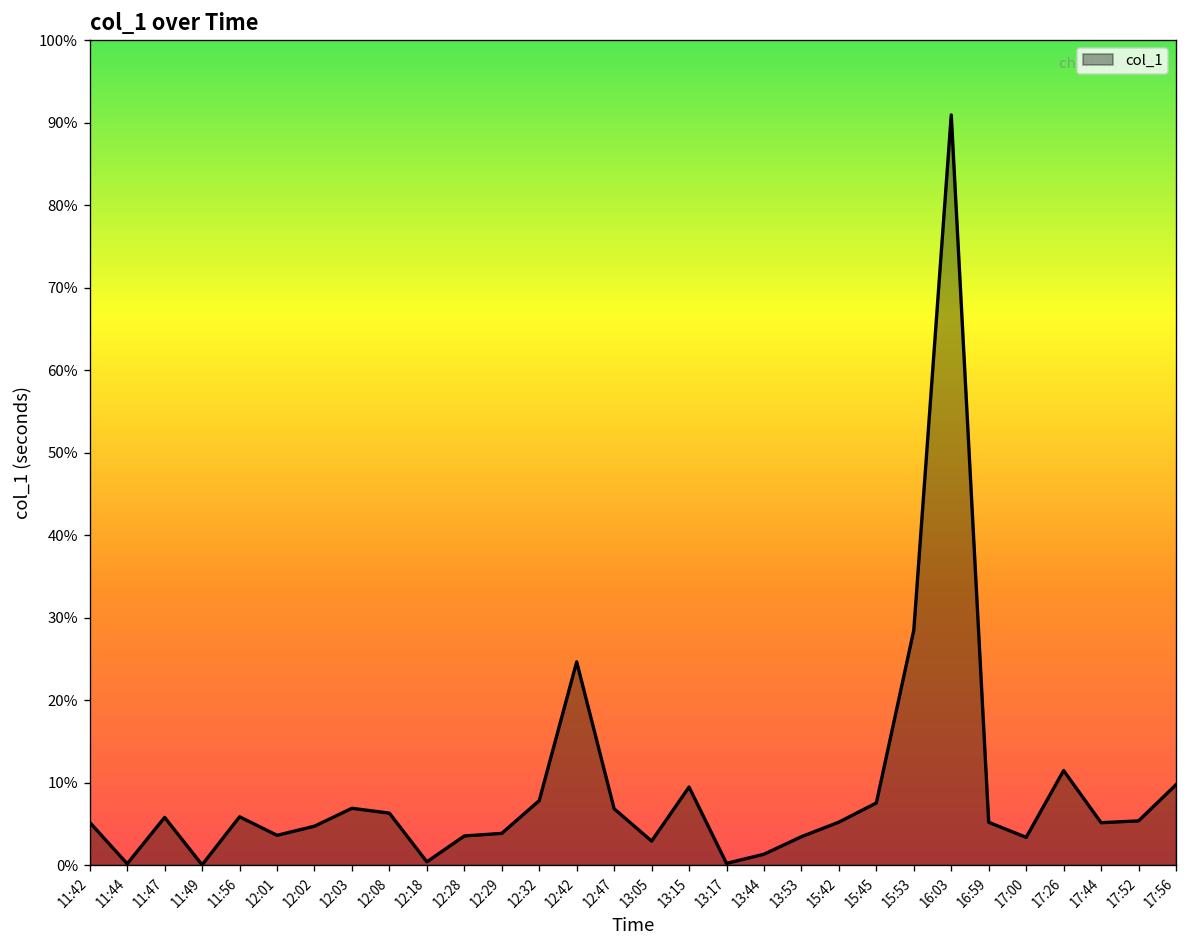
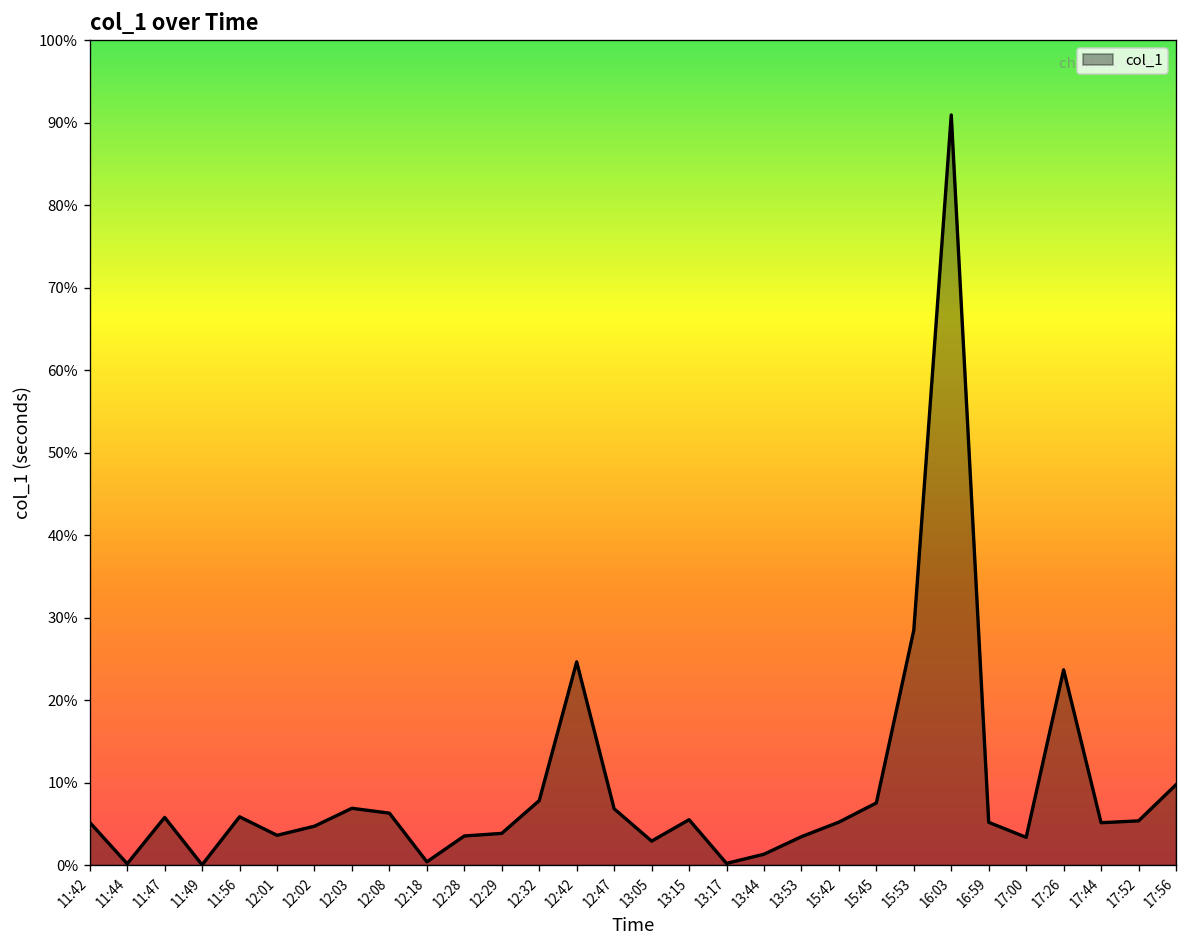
13:15: 9% -> 5%
17:26: 11% -> 24%
